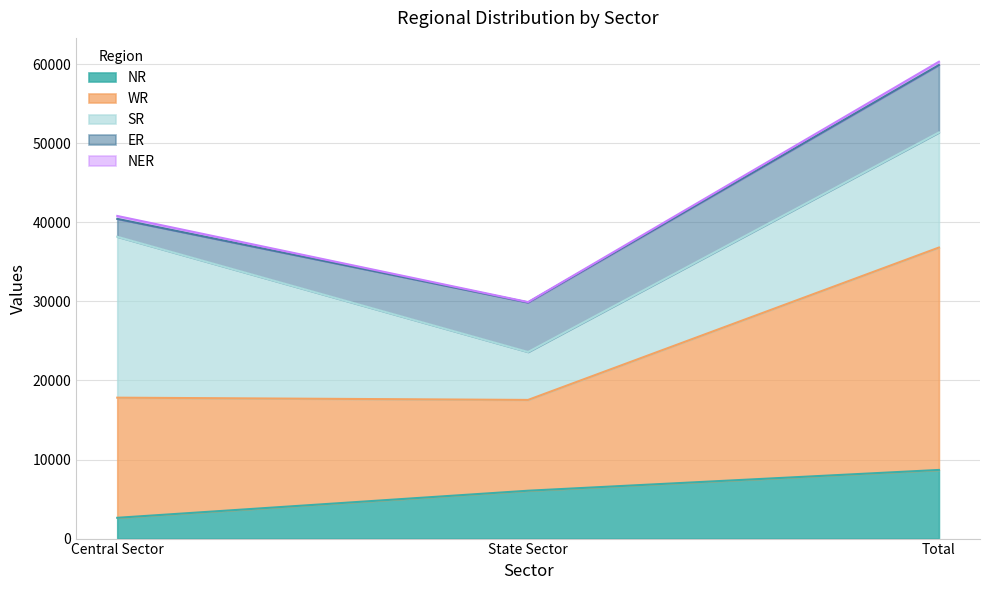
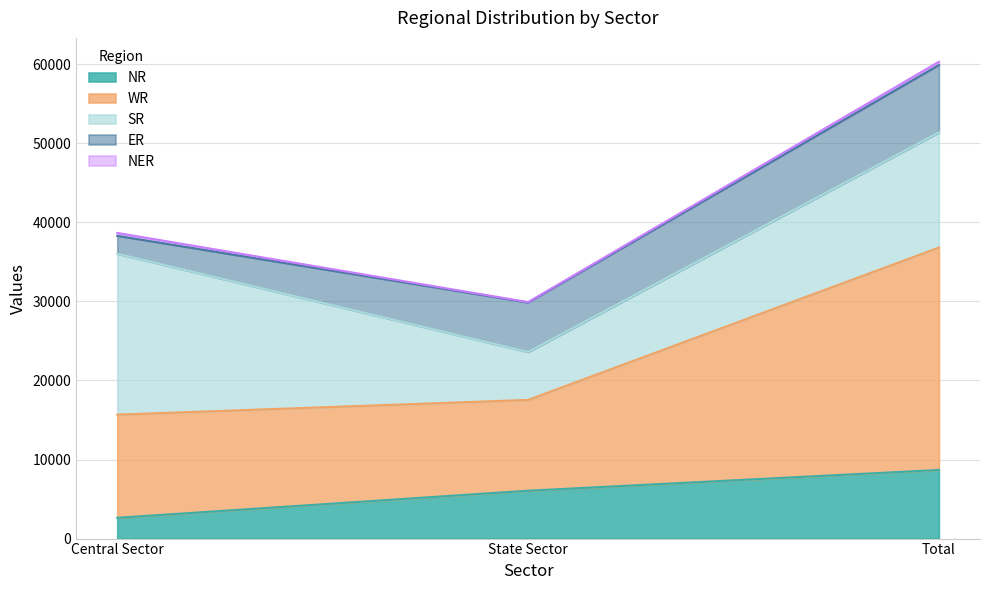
WR, Central Sector: 15000 -> 13000
